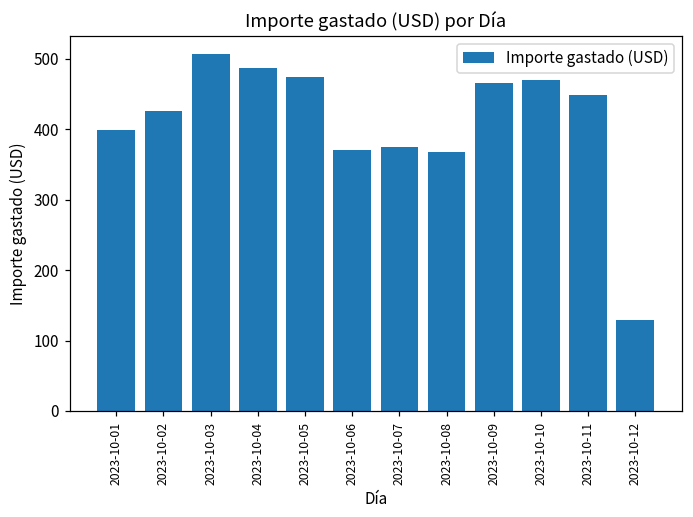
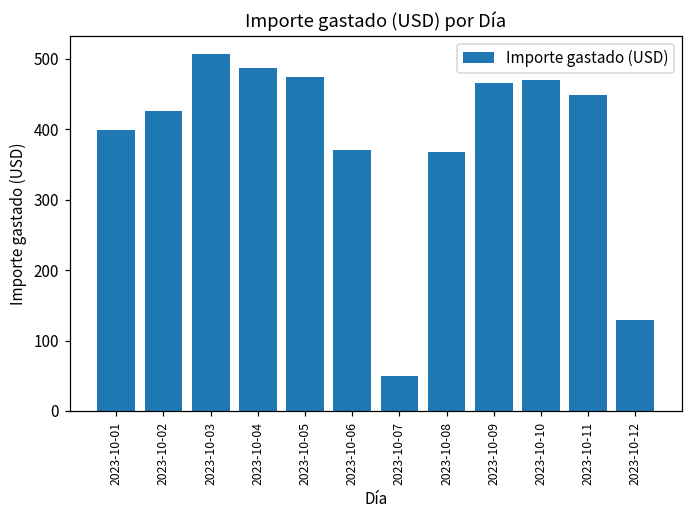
2023-10-07: 380 -> 50
